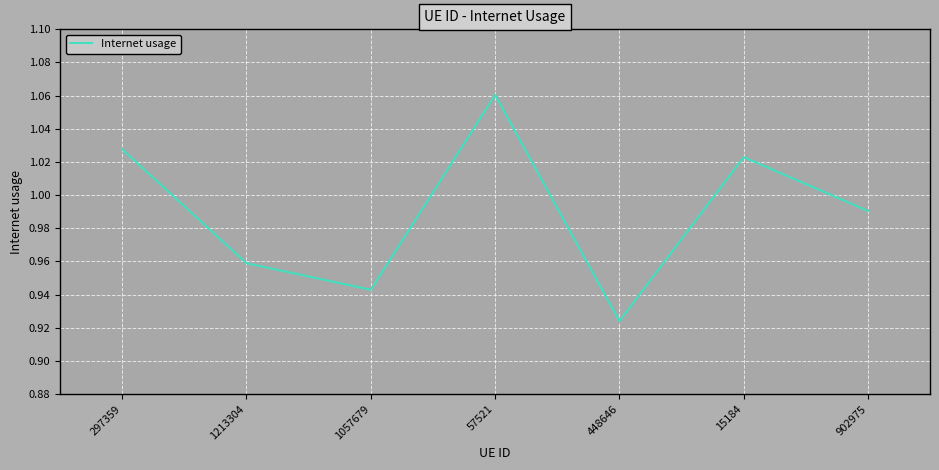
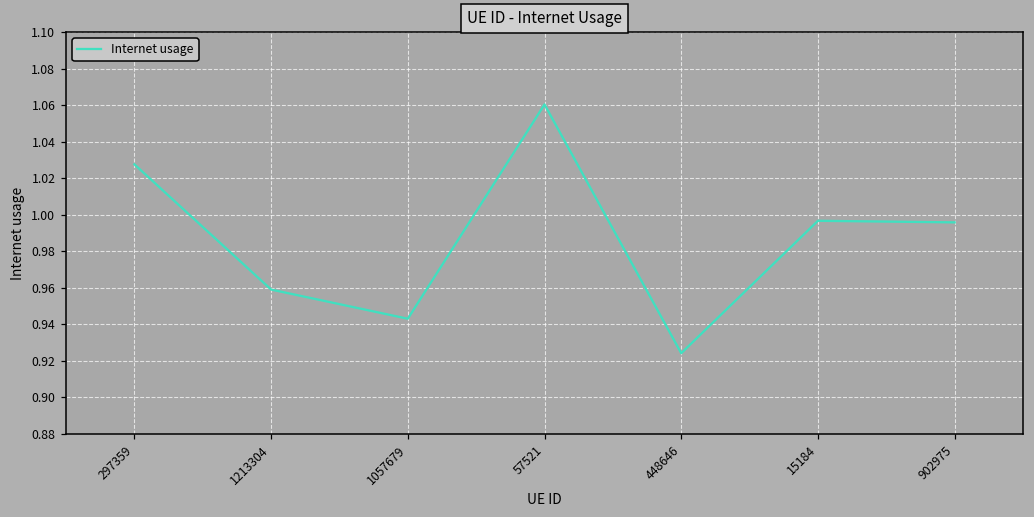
15184: 1.023 -> 0.997
902975: 0.990 -> 0.996
